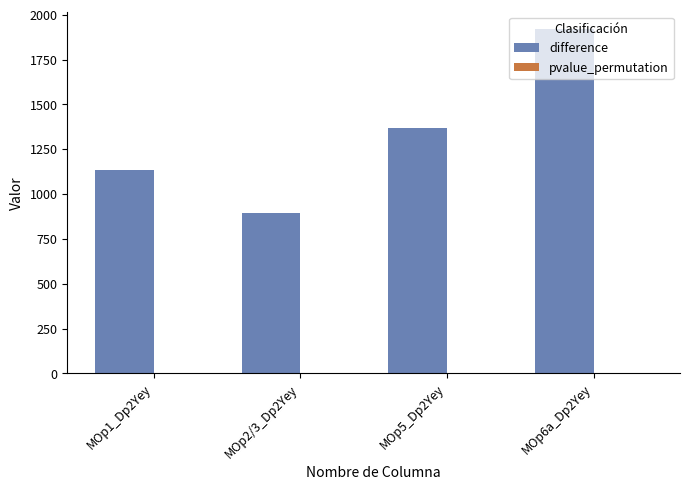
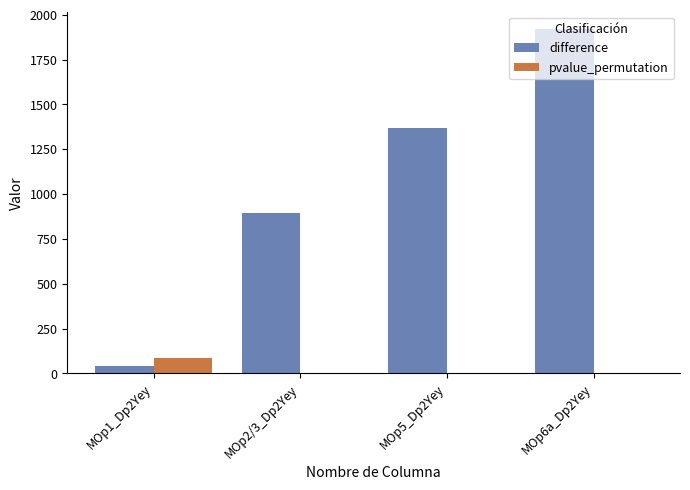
difference, MOp1_Dp2Yey: 1130 -> 40
pvalue_permutation, MOp1_Dp2Yey: 0 -> 90
